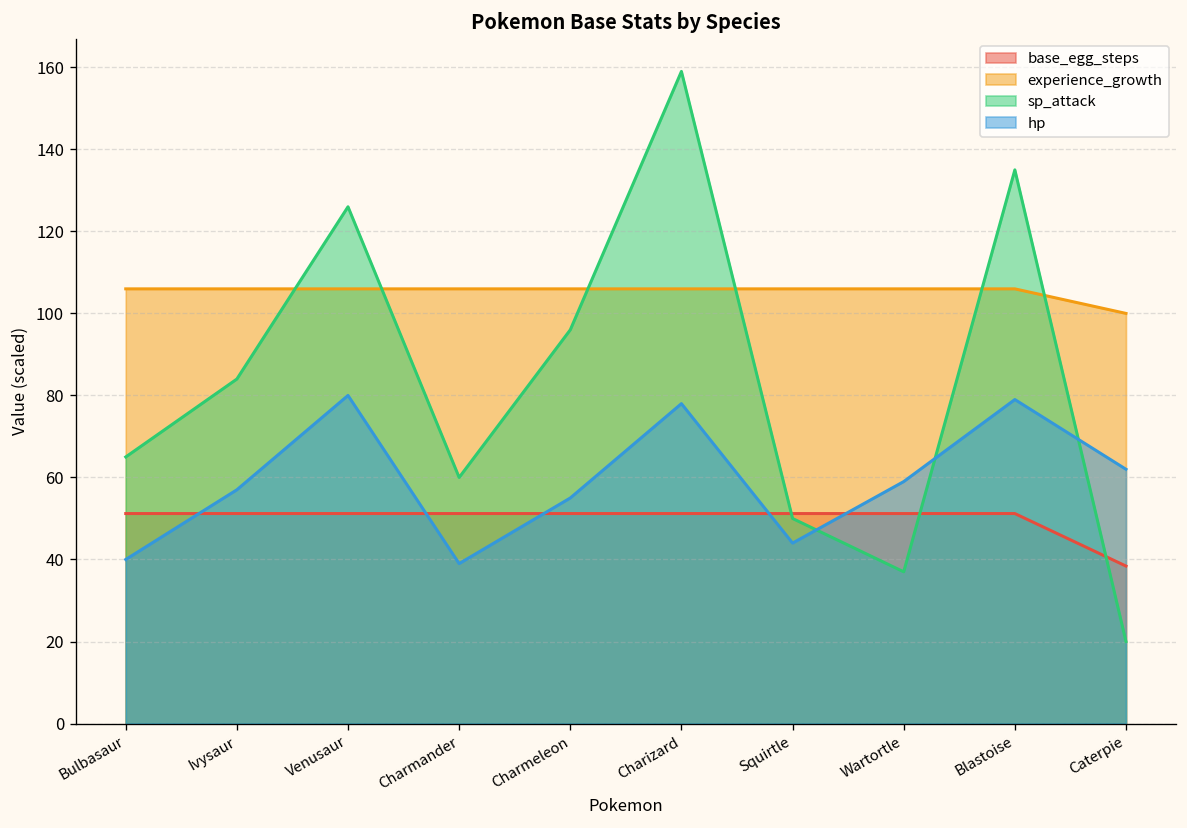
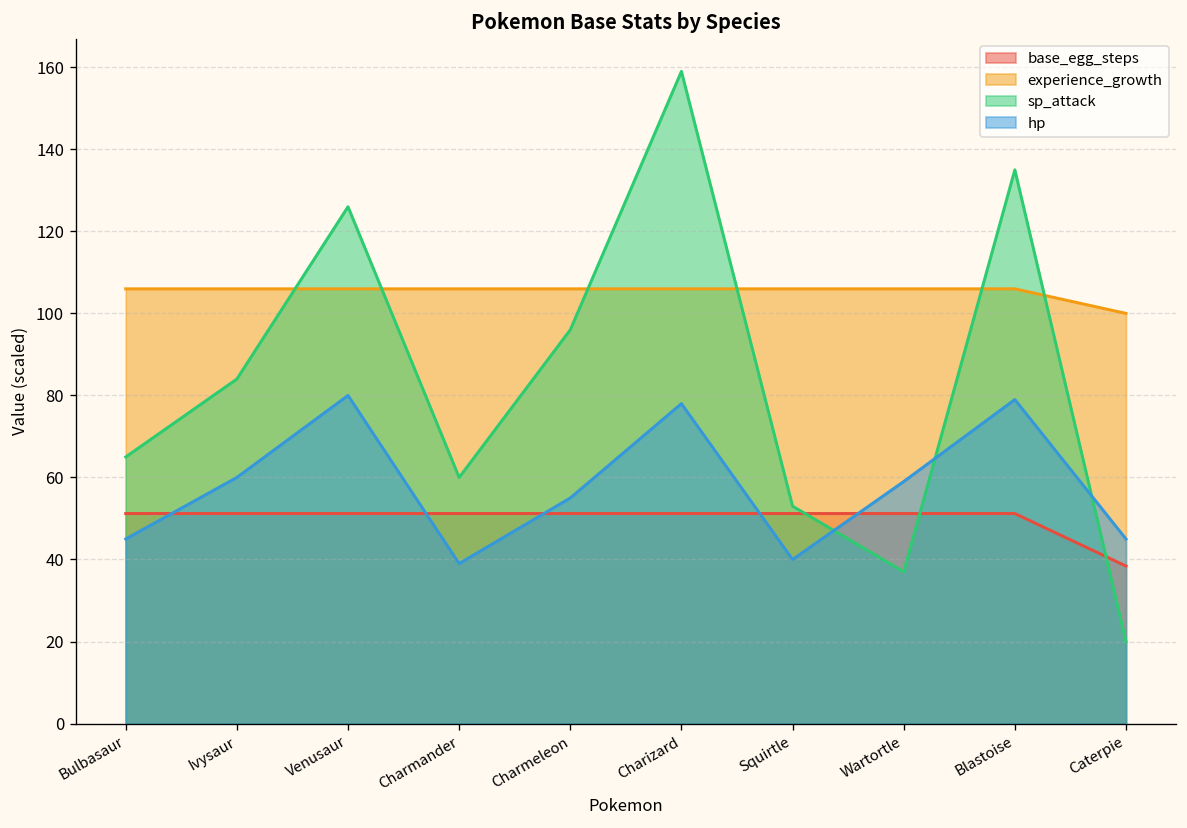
hp, Bulbasaur: 40 -> 45
hp, Ivysaur: 57 -> 60
sp_attack, Squirtle: 50 -> 53
hp, Squirtle: 44 -> 40
hp, Caterpie: 62 -> 45
